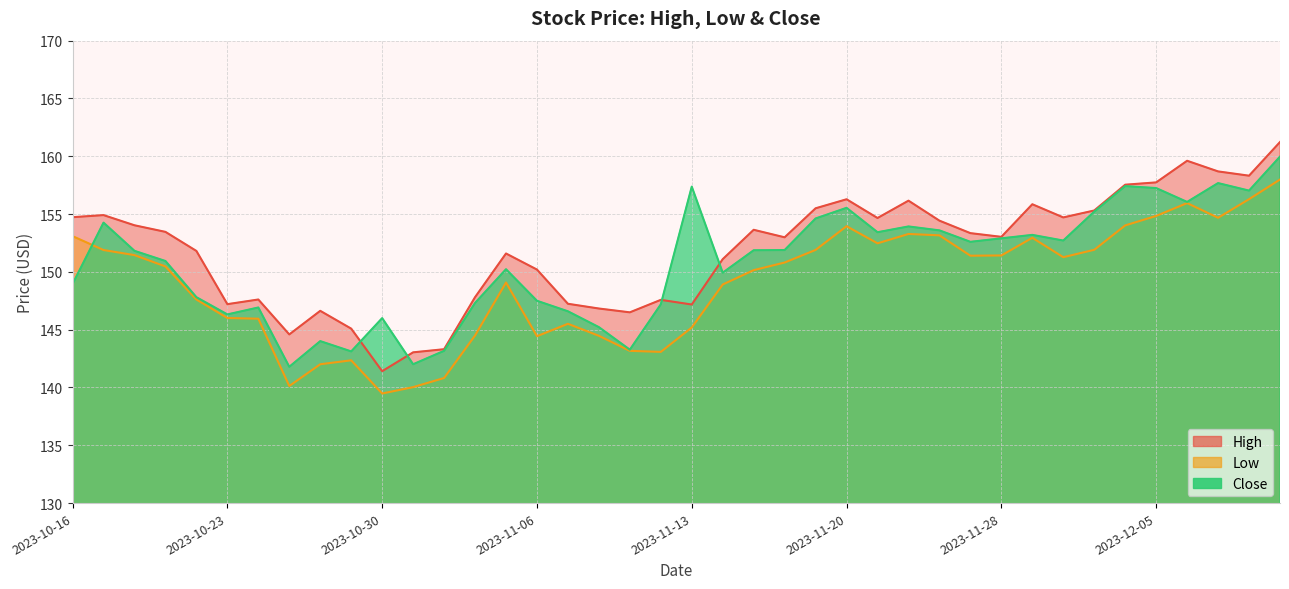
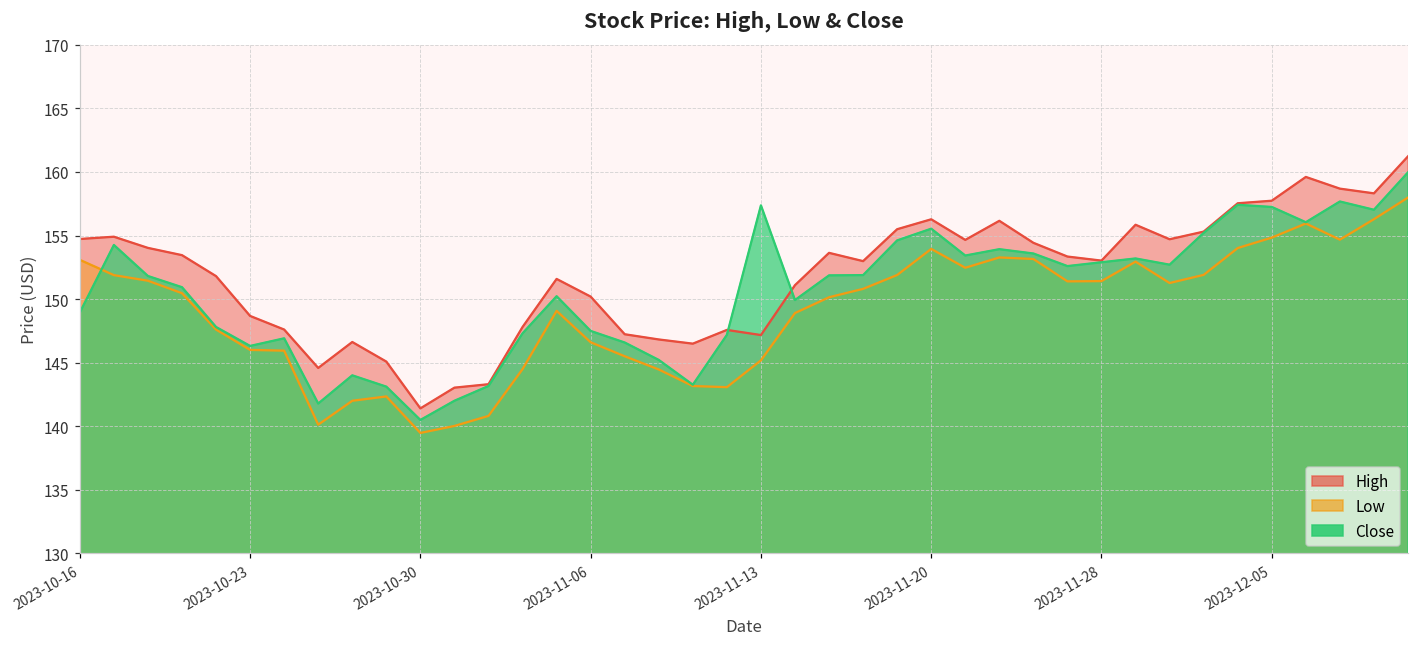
High, 2023-10-23: 147.2 -> 148.7
Close, 2023-10-30: 146.0 -> 140.5
Low, 2023-11-06: 144.4 -> 146.6
